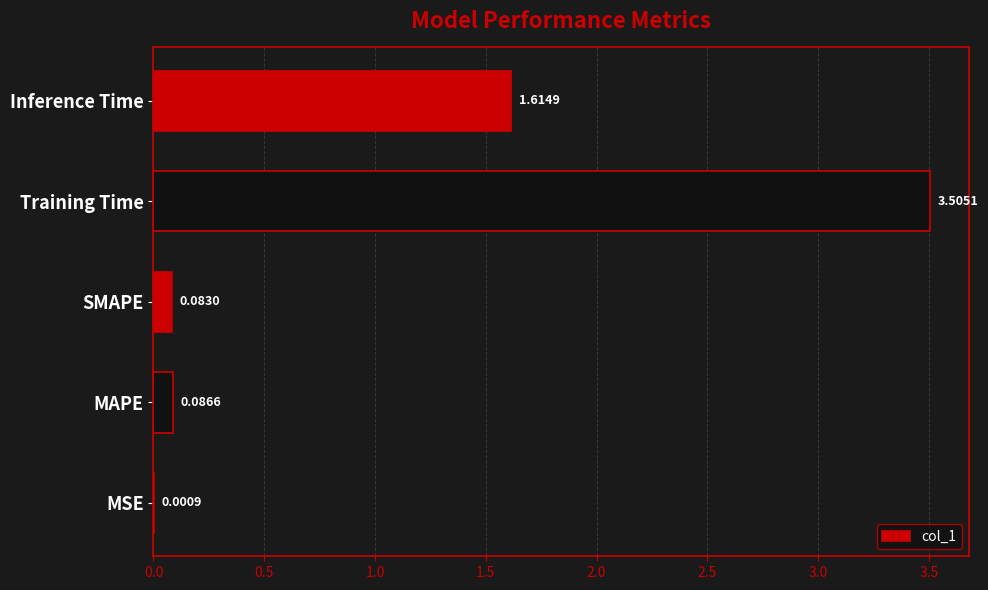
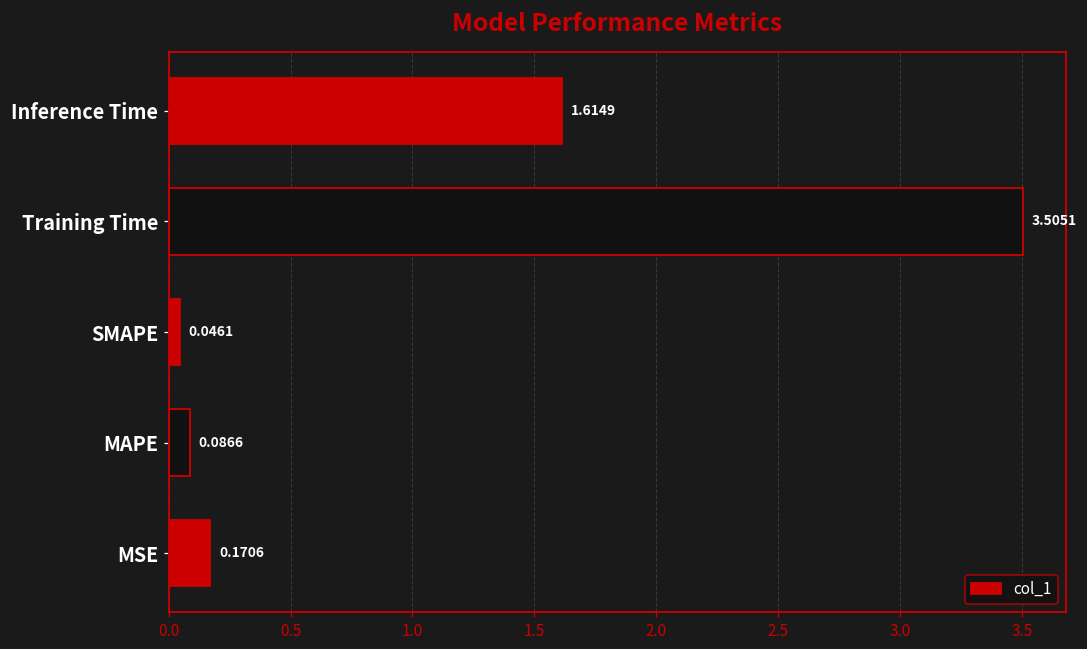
SMAPE: 0.0830 -> 0.0461
MSE: 0.0009 -> 0.1706
